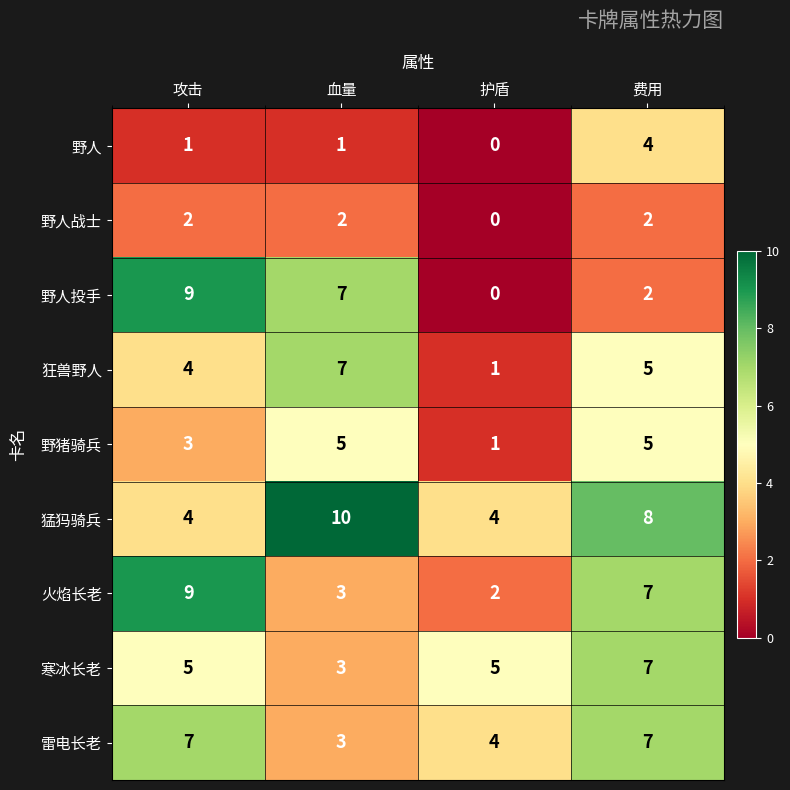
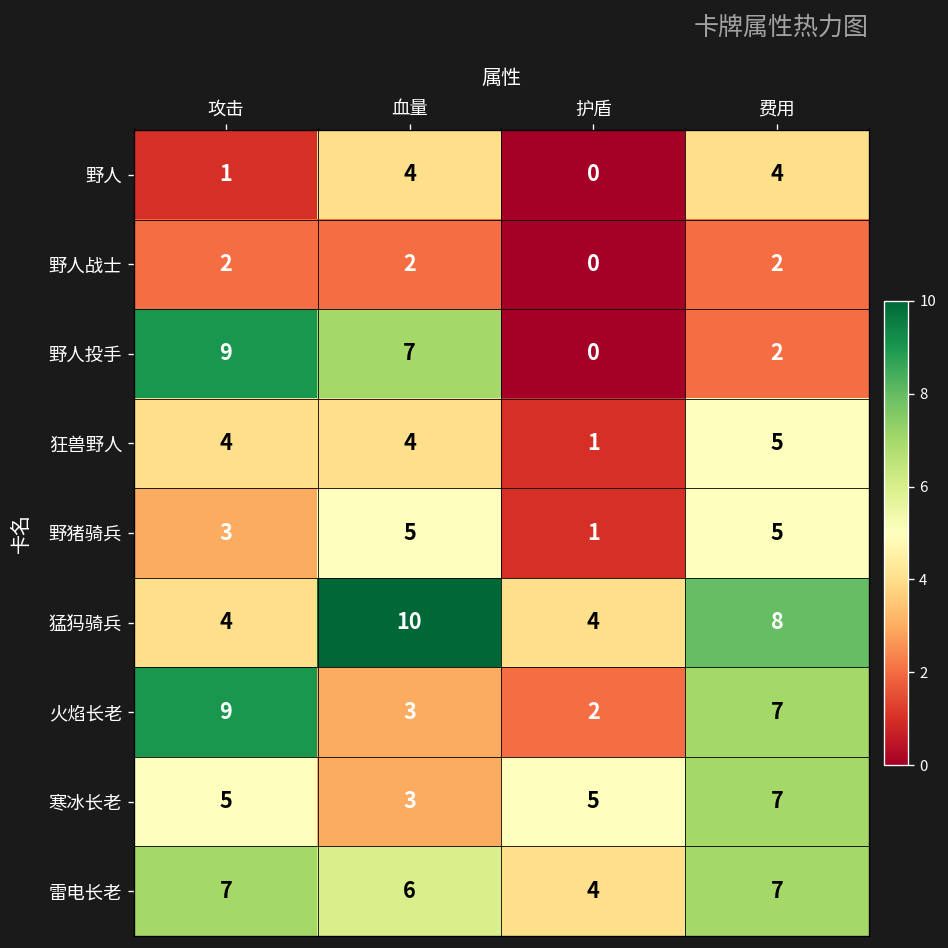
野人, 血量: 1 -> 4
狂兽野人, 血量: 7 -> 4
雷电长老, 血量: 3 -> 6
